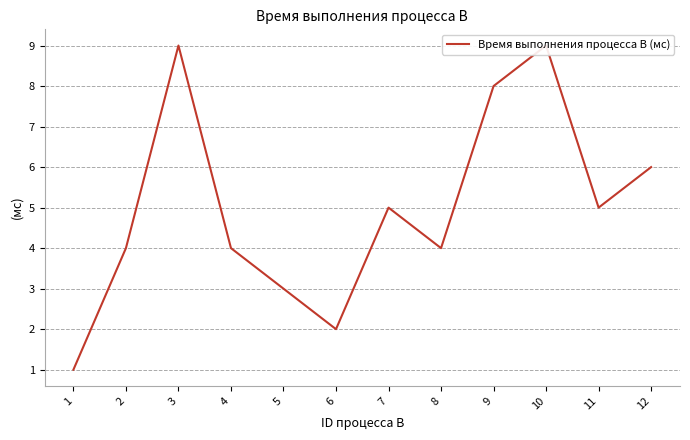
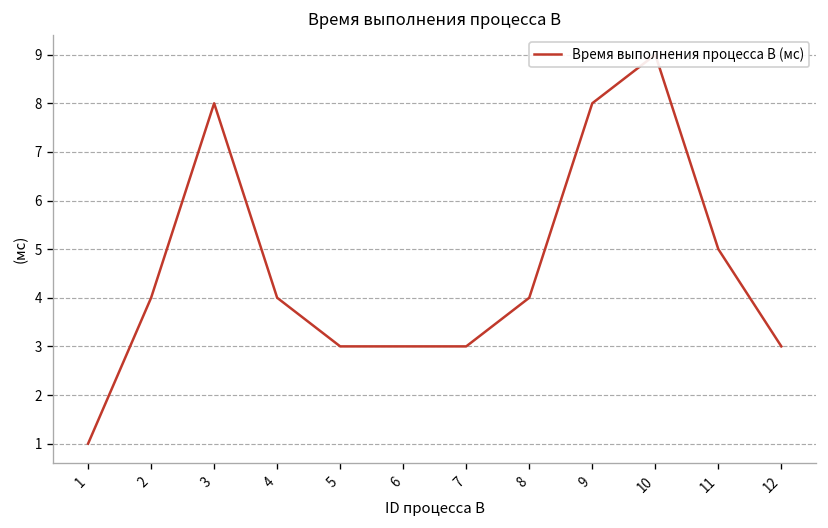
3: 9 -> 8
6: 2 -> 3
7: 5 -> 3
12: 6 -> 3
